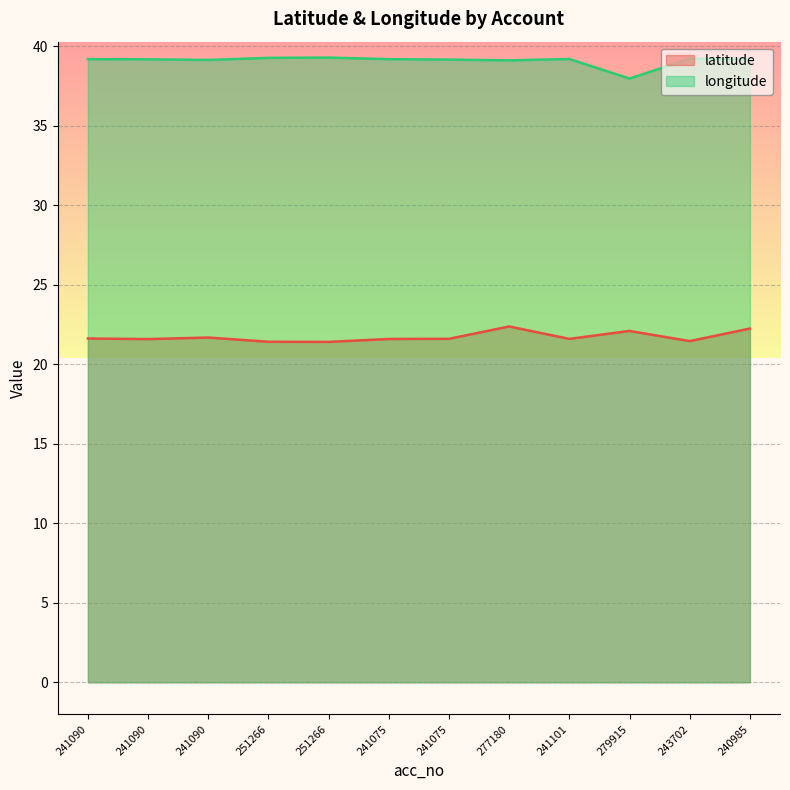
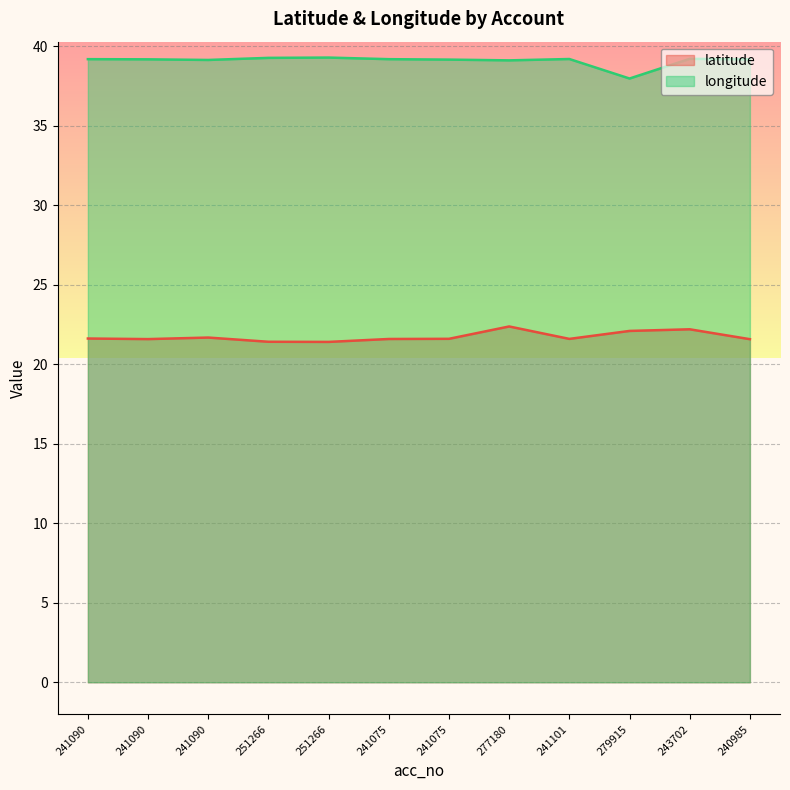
latitude, 243702: 21.4 -> 22.2
latitude, 240985: 22.2 -> 21.6
